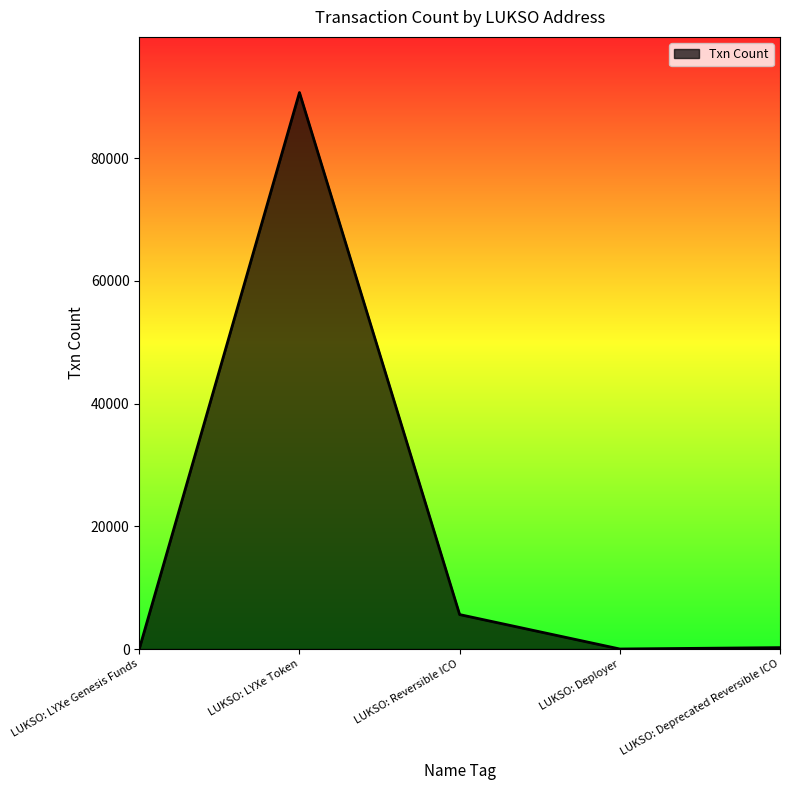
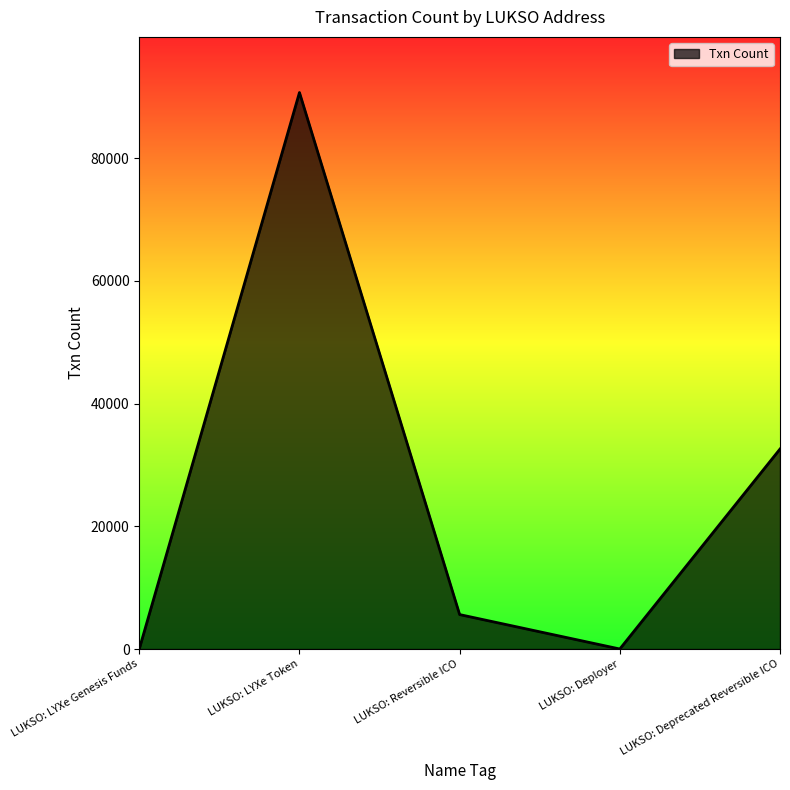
LUKSO: Deprecated Reversible ICO: 0 -> 33000
